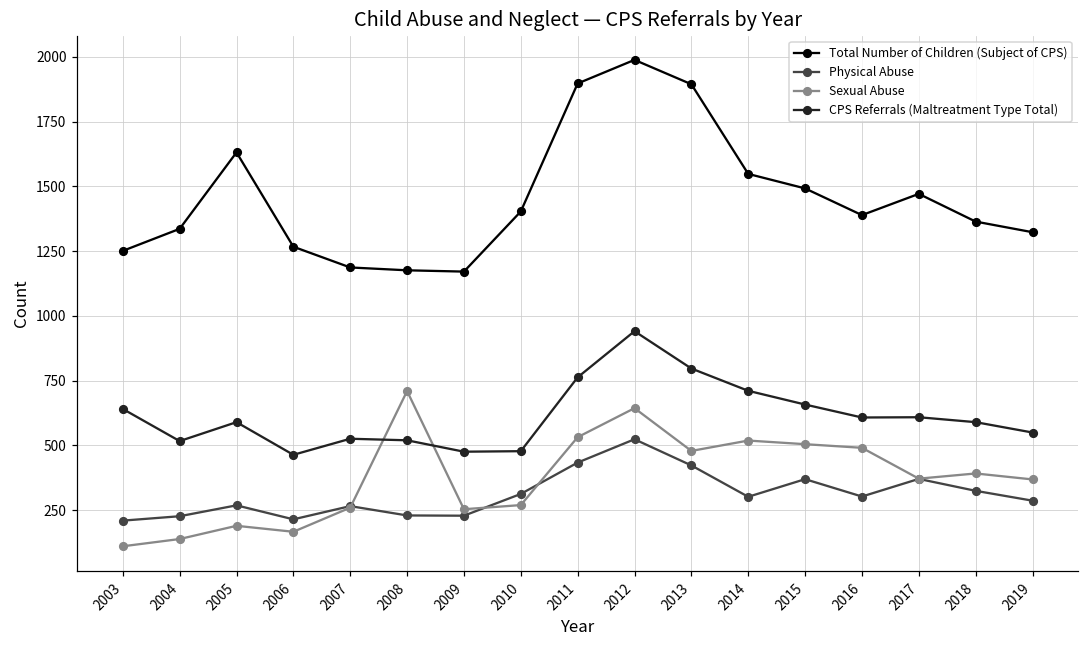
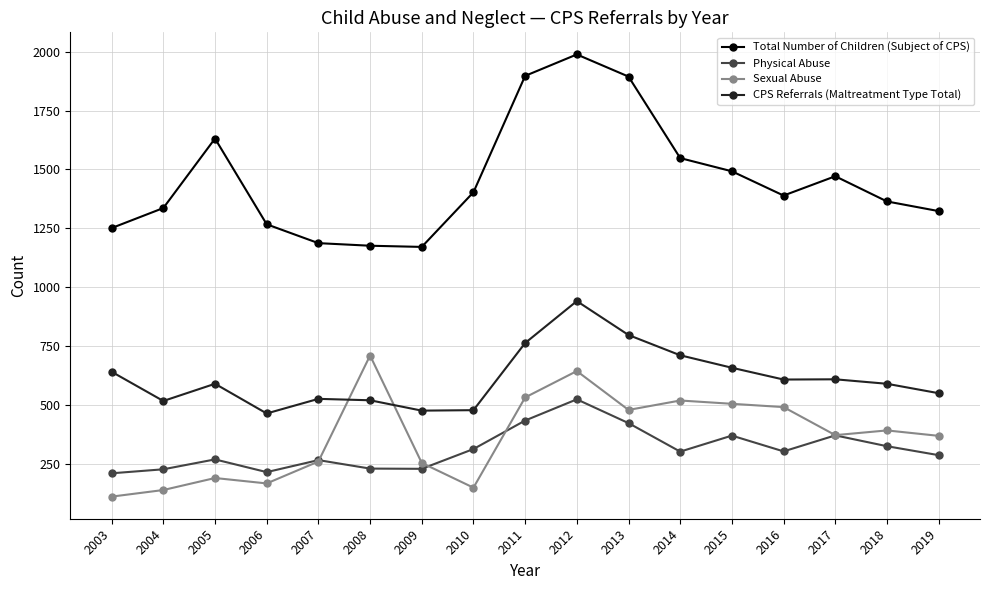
Sexual Abuse, 2010: 270 -> 150
